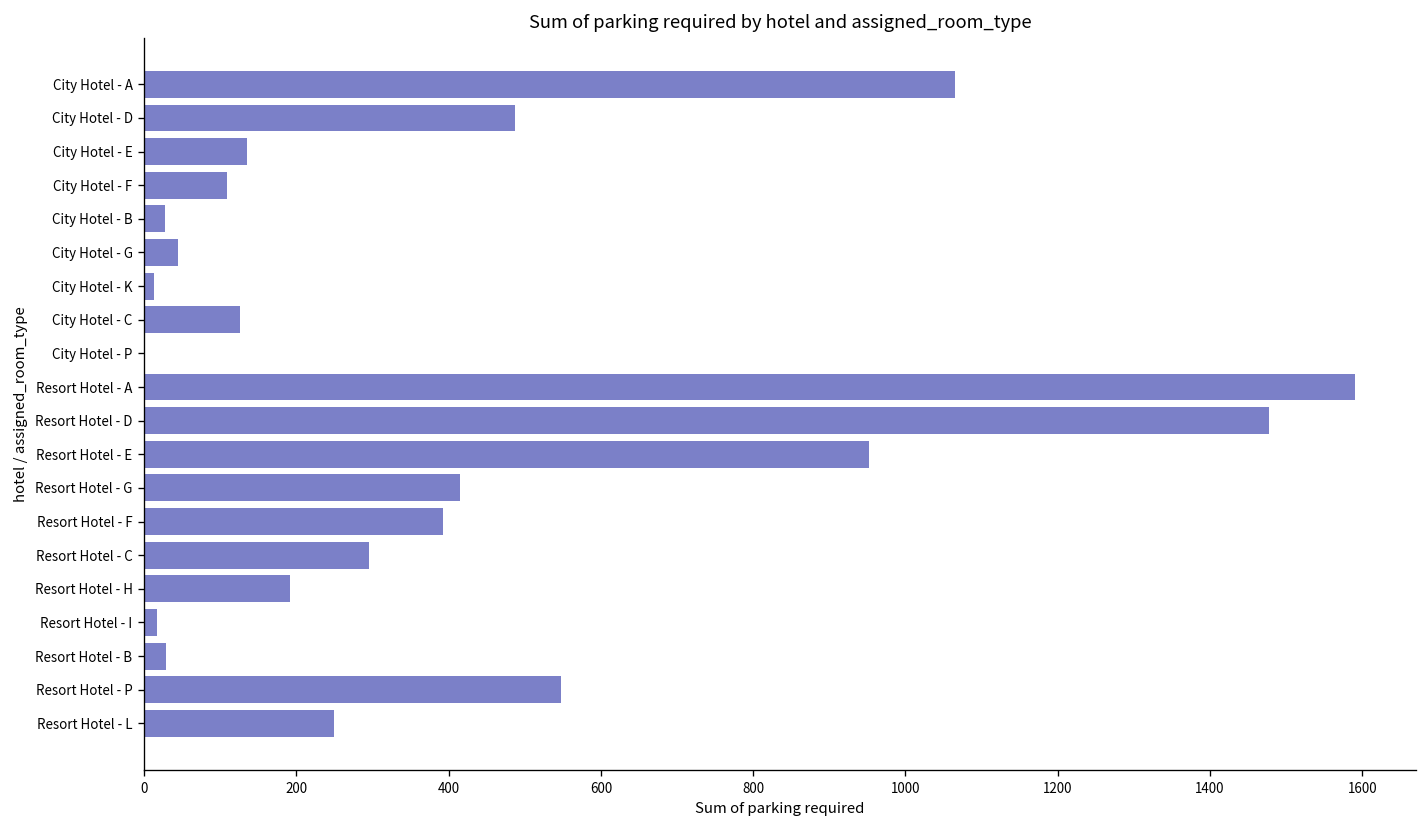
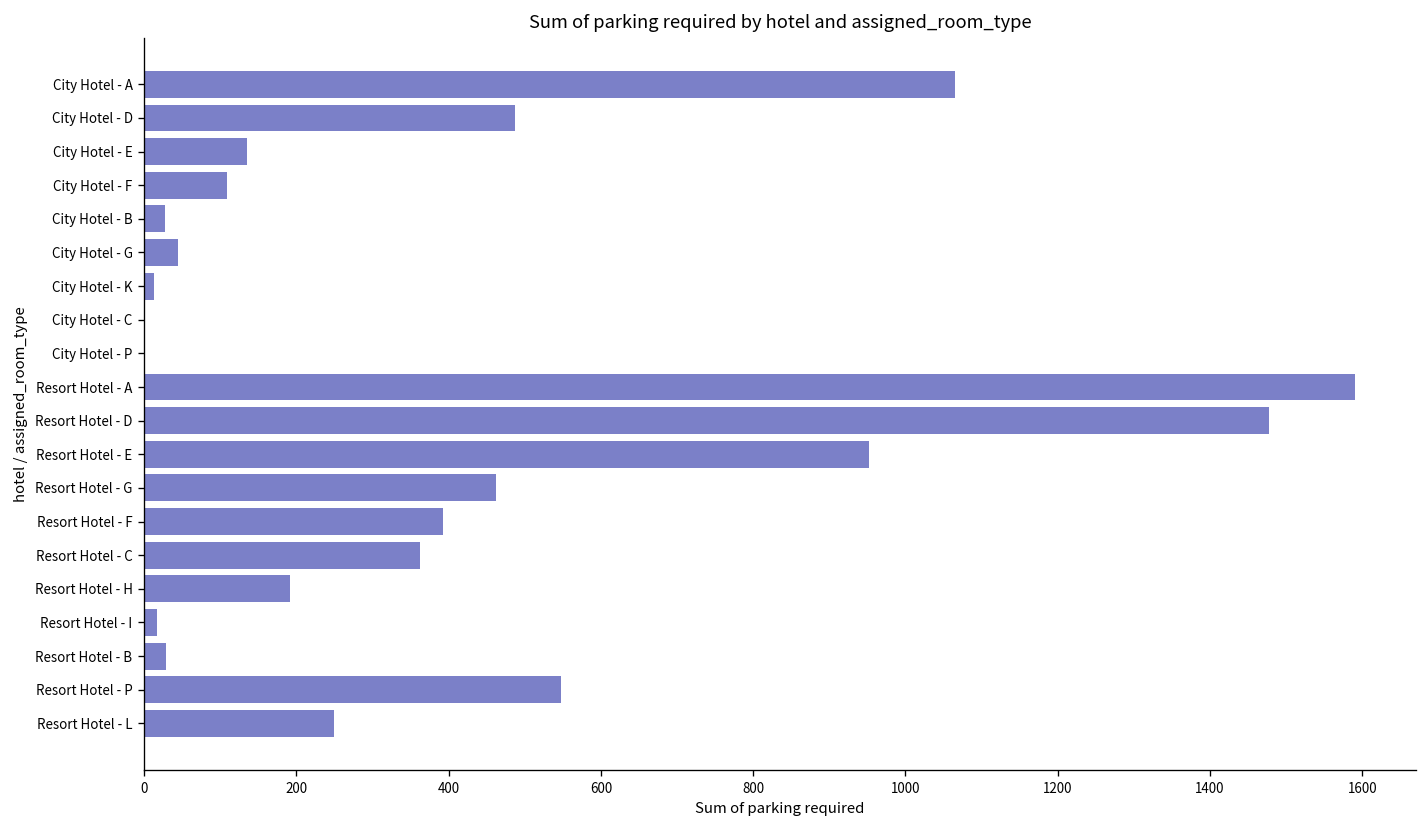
City Hotel - C: 130 -> 0
Resort Hotel - G: 420 -> 460
Resort Hotel - C: 300 -> 360
